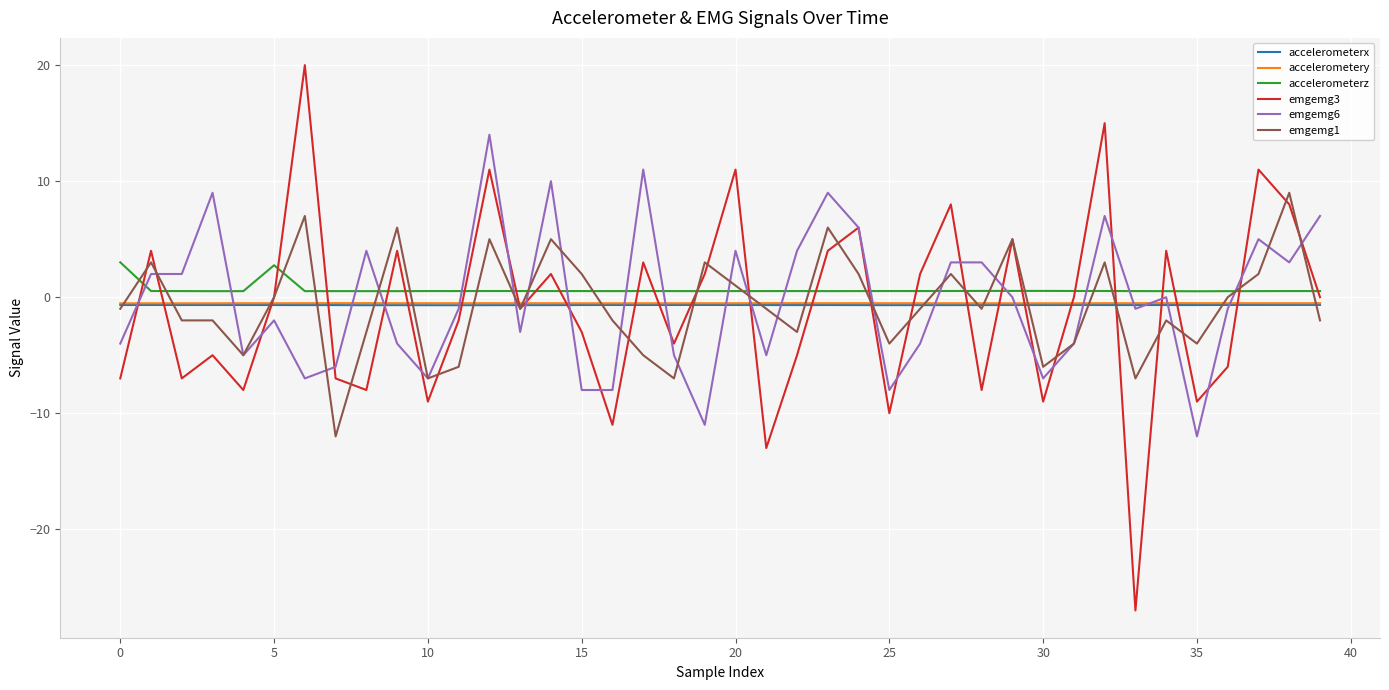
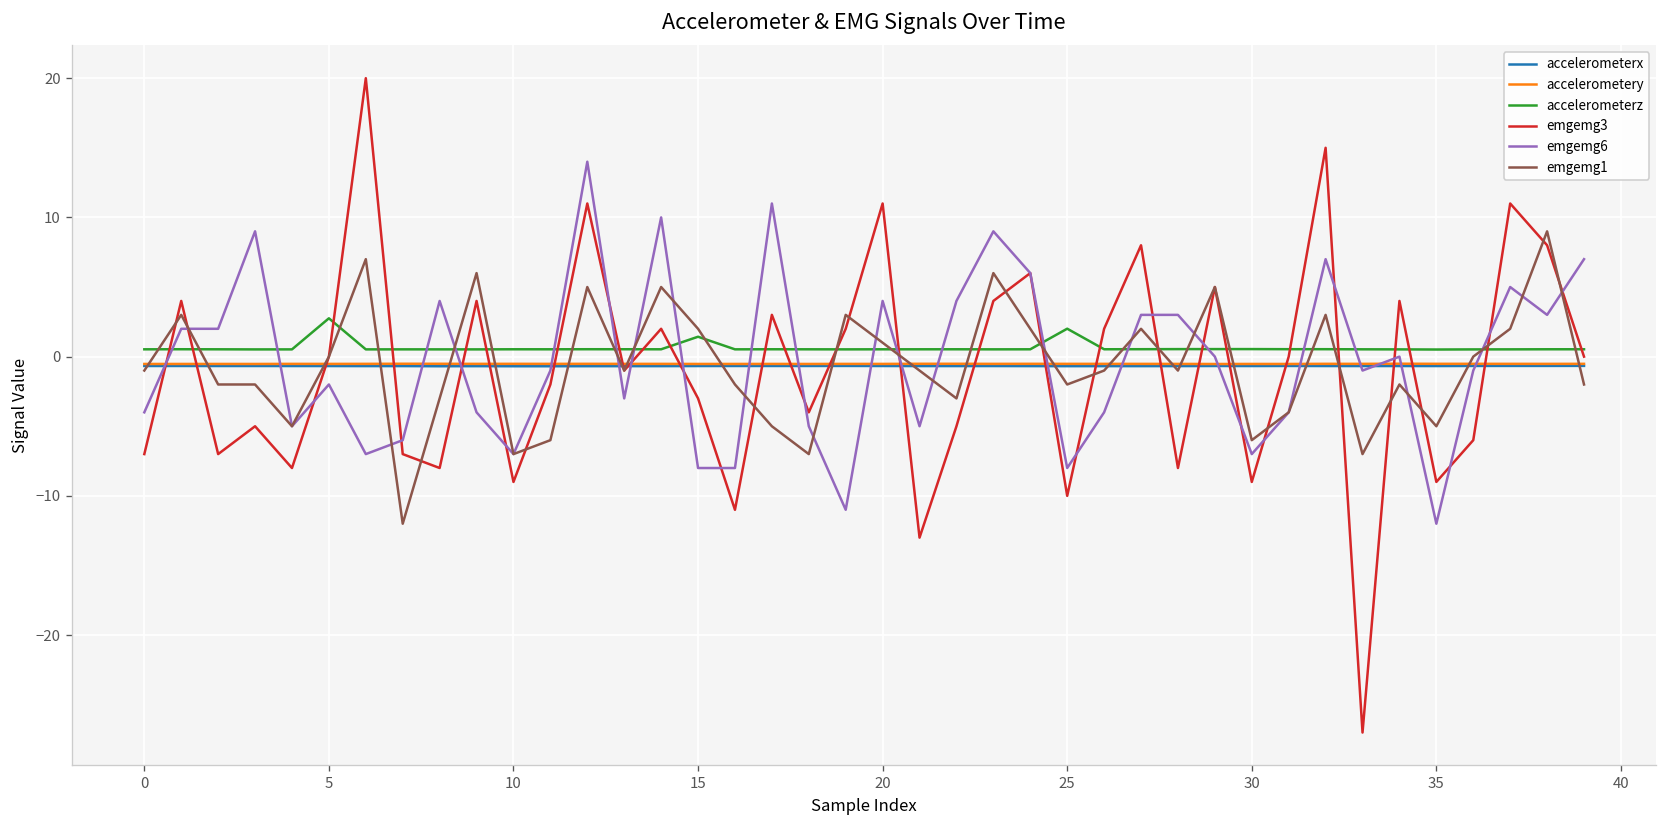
accelerometerz, 0: 3.0 -> 0.5
accelerometerz, 15: 0.5 -> 1.4
accelerometerz, 25: 0.5 -> 2.0
emgemg1, 25: -4 -> -2
emgemg1, 35: -4 -> -5
